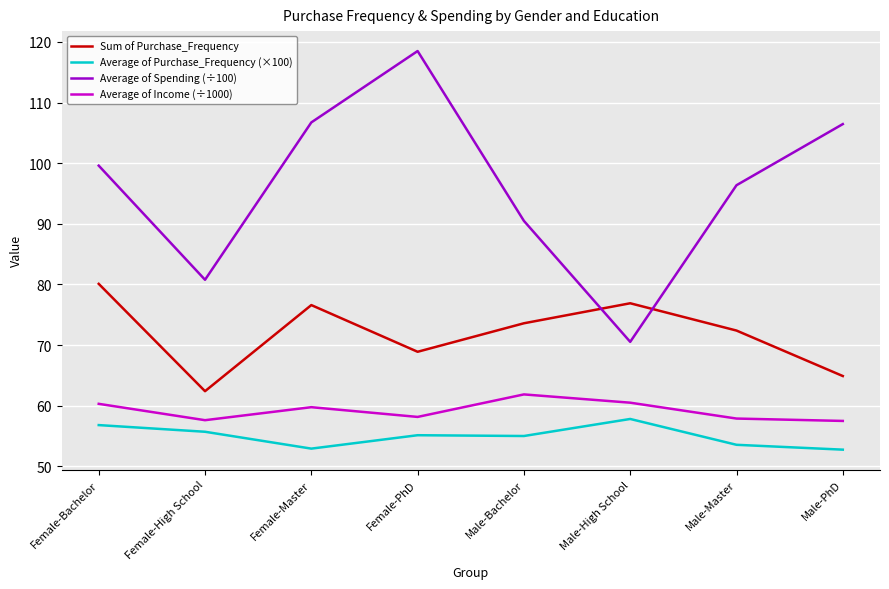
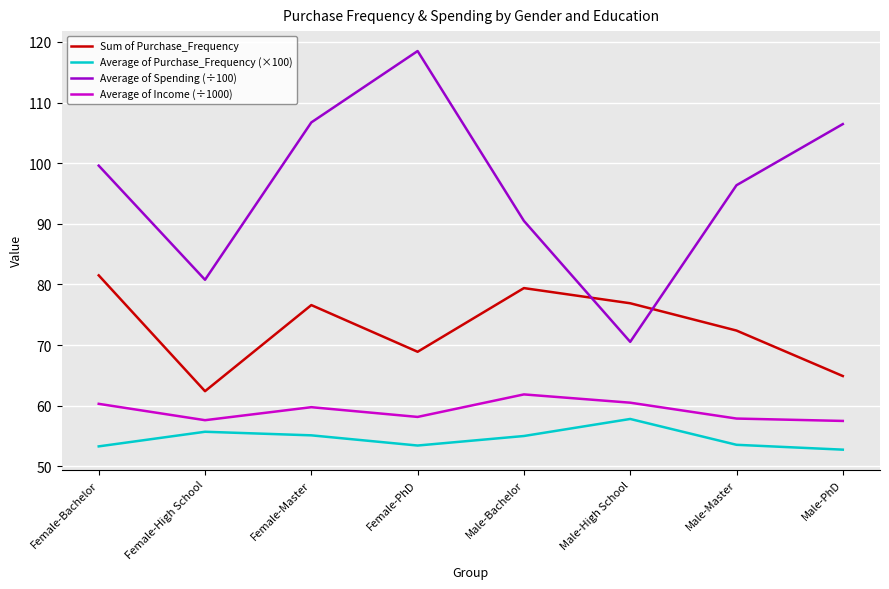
Sum of Purchase_Frequency, Female-Bachelor: 80 -> 82
Average of Purchase_Frequency (×100), Female-Bachelor: 57 -> 53
Average of Purchase_Frequency (×100), Female-Master: 53 -> 55
Average of Purchase_Frequency (×100), Female-PhD: 55 -> 53
Sum of Purchase_Frequency, Male-Bachelor: 74 -> 79
